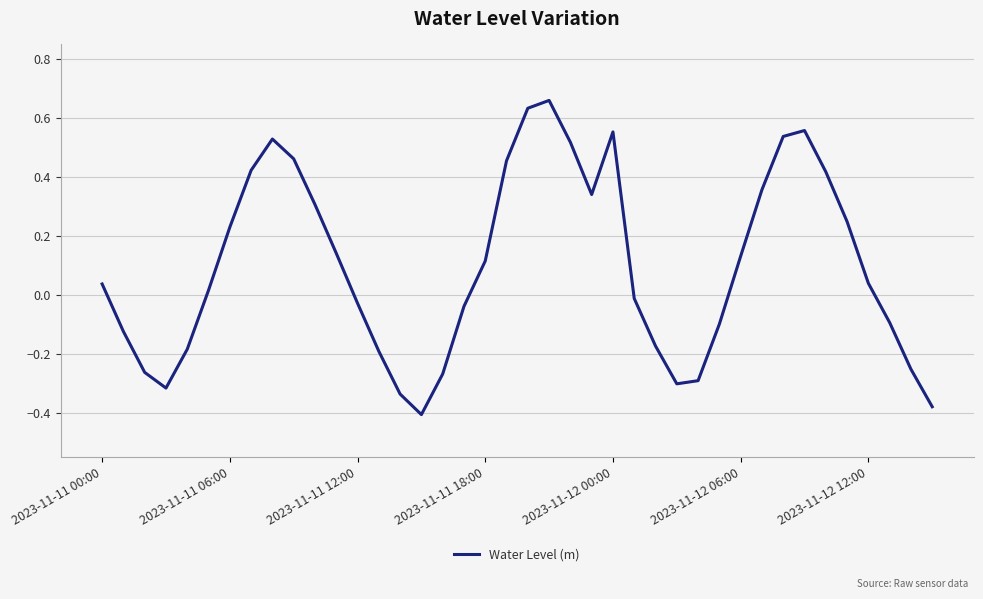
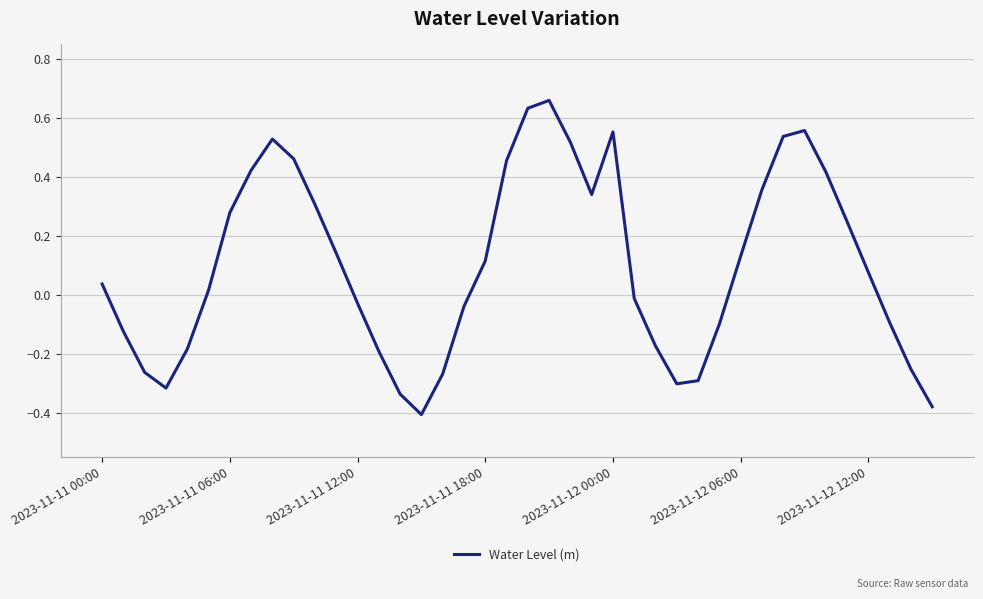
2023-11-11 06:00: 0.23 -> 0.28
2023-11-12 12:00: 0.04 -> 0.08
